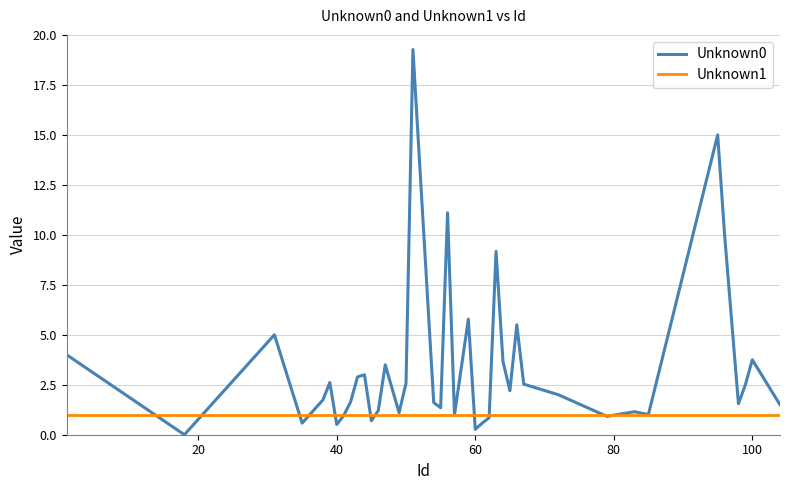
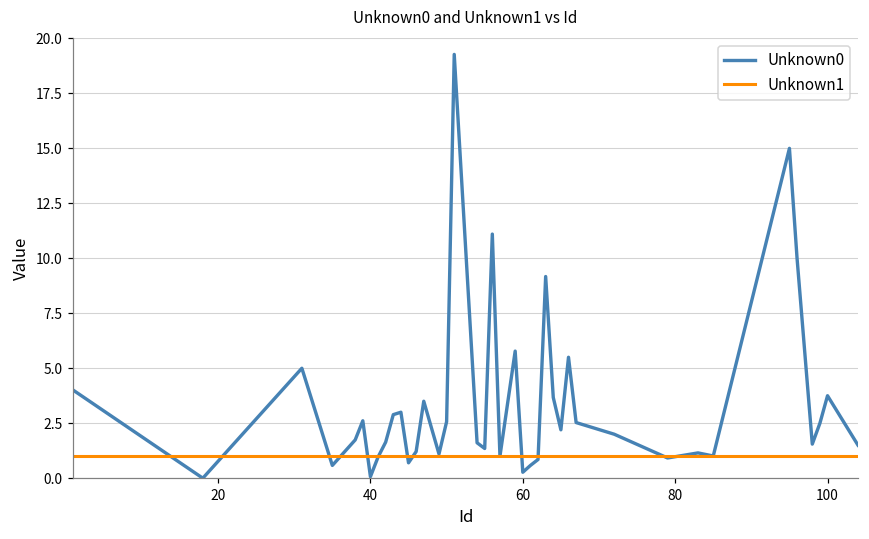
Unknown0, 40: 0.5 -> 0.1
